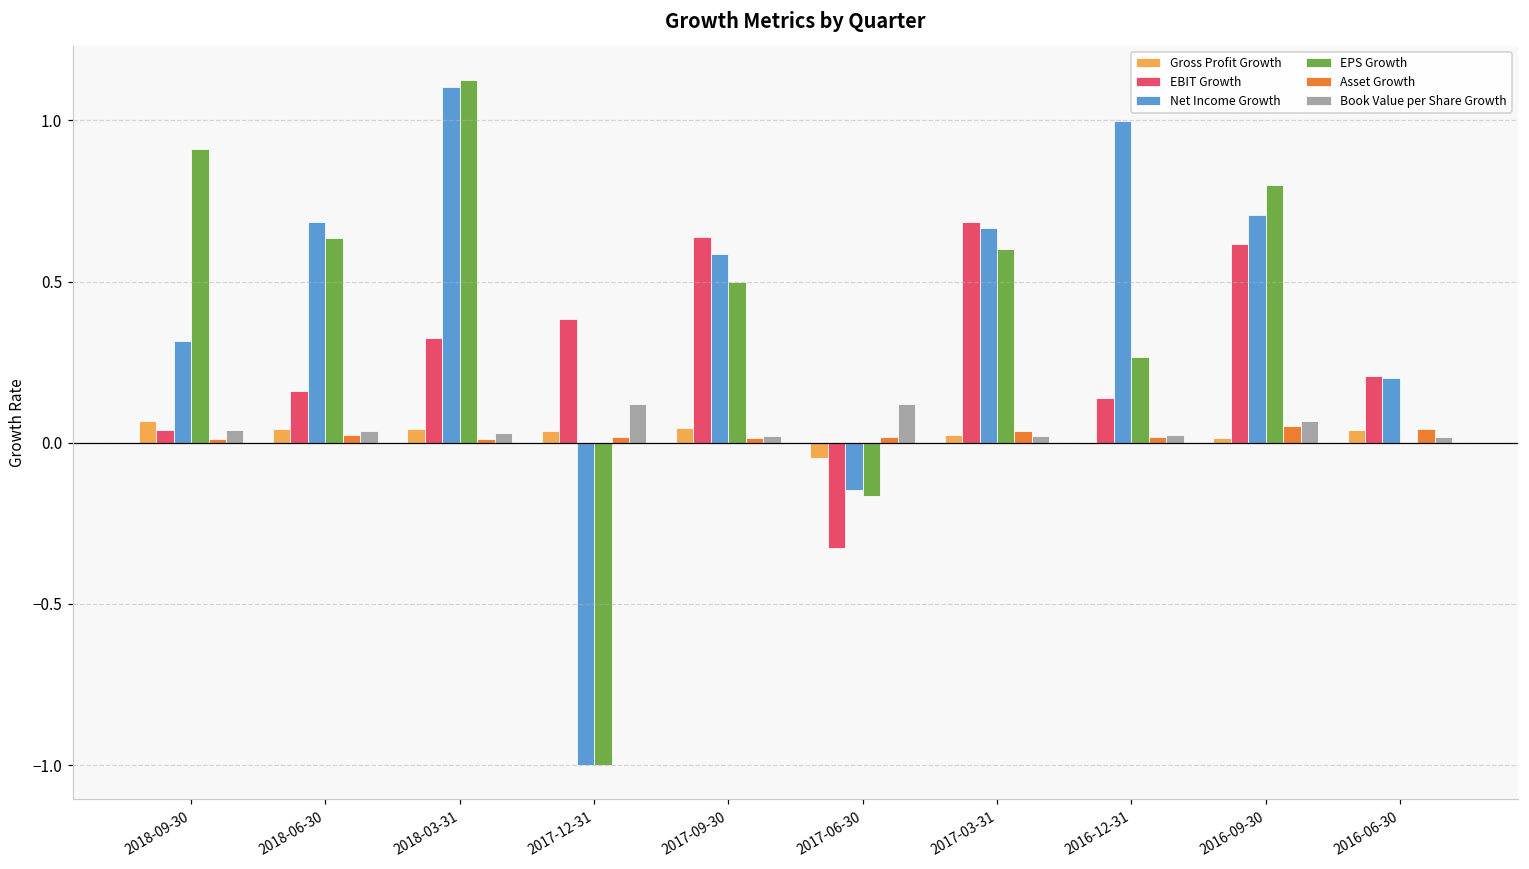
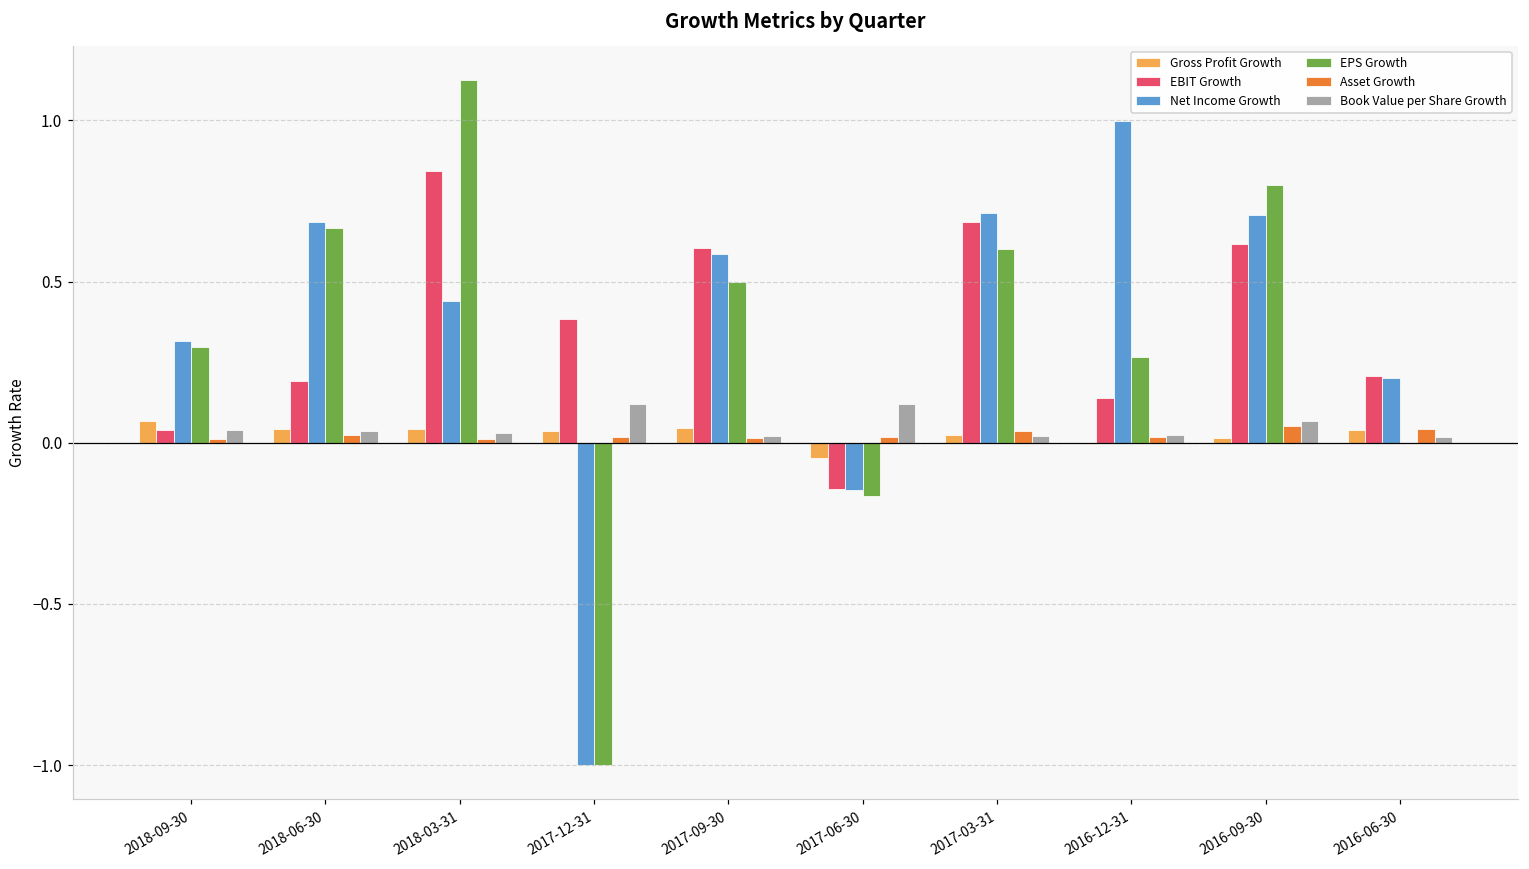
EPS Growth, 2018-09-30: 0.91 -> 0.30
EBIT Growth, 2018-06-30: 0.16 -> 0.19
EPS Growth, 2018-06-30: 0.63 -> 0.67
EBIT Growth, 2018-03-31: 0.32 -> 0.84
Net Income Growth, 2018-03-31: 1.10 -> 0.44
EBIT Growth, 2017-09-30: 0.64 -> 0.60
EBIT Growth, 2017-06-30: -0.33 -> -0.14
Net Income Growth, 2017-03-31: 0.67 -> 0.71
